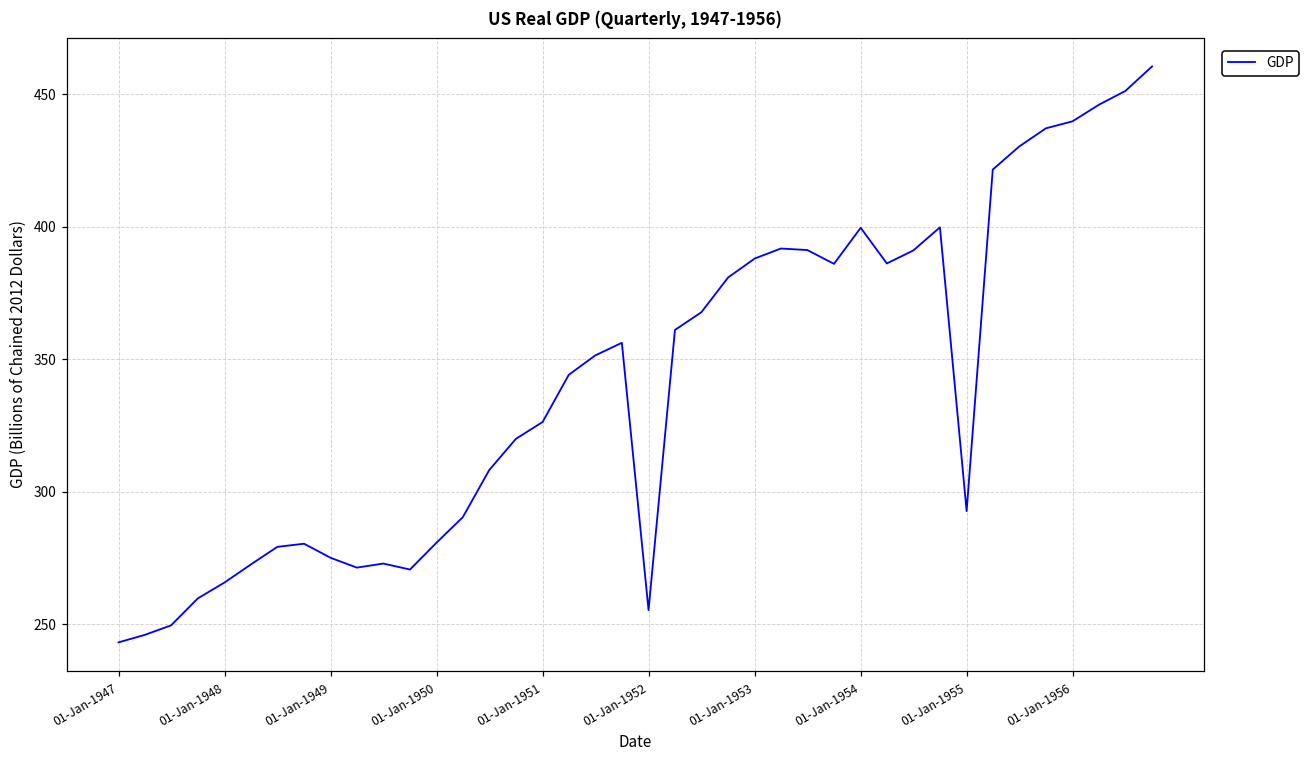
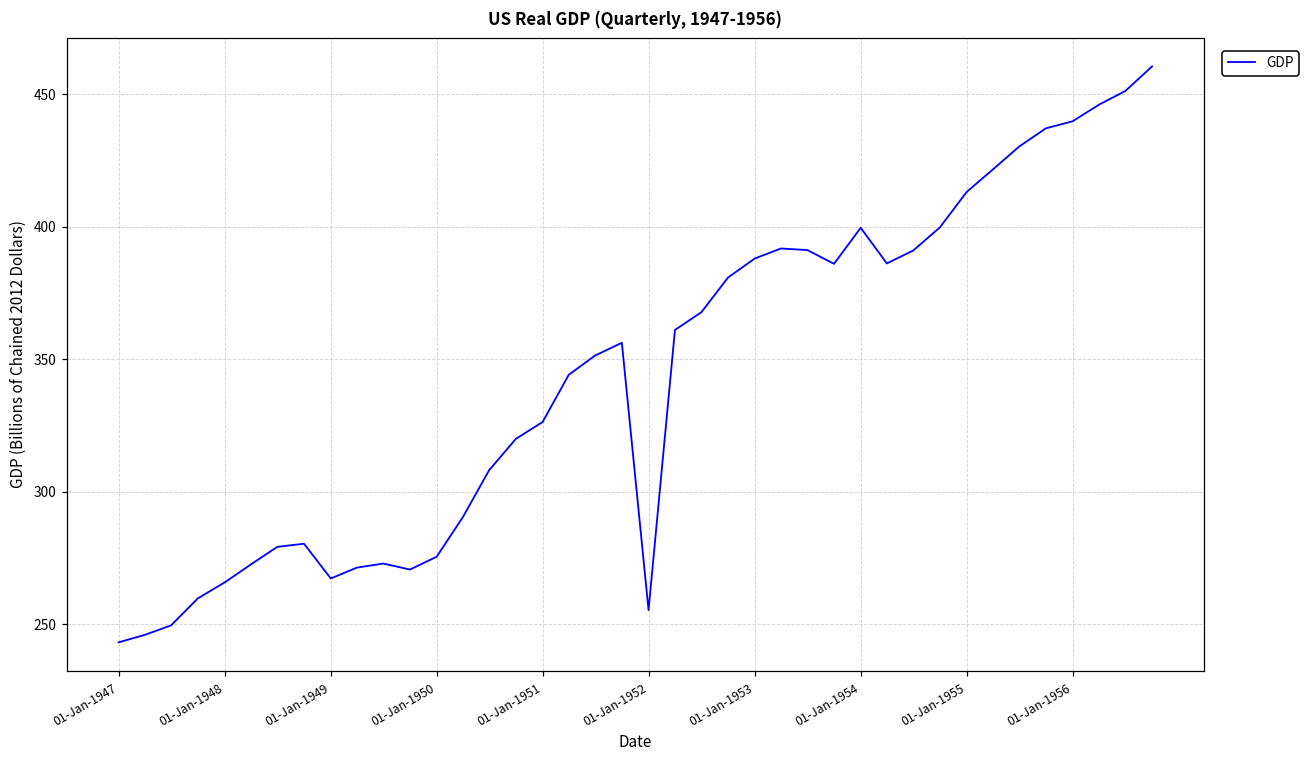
01-Jan-1949: 275 -> 267
01-Jan-1950: 281 -> 275
01-Jan-1955: 293 -> 413
